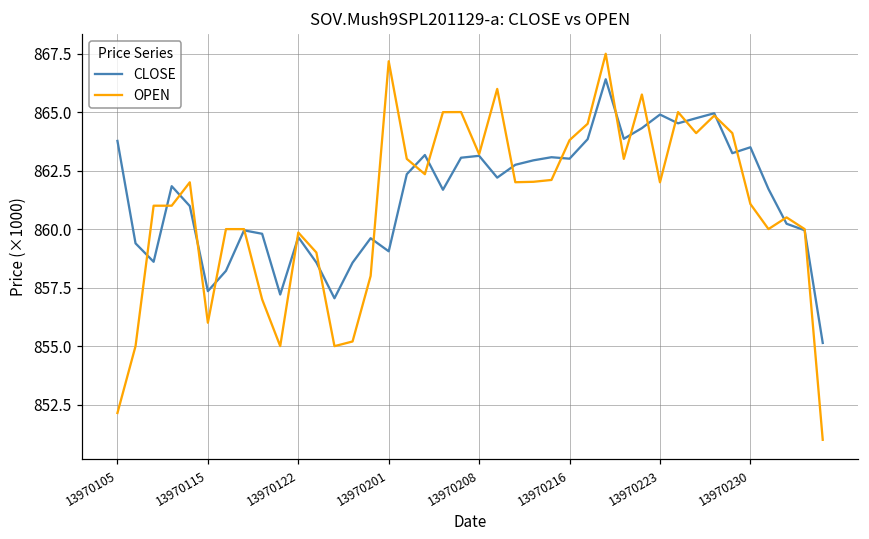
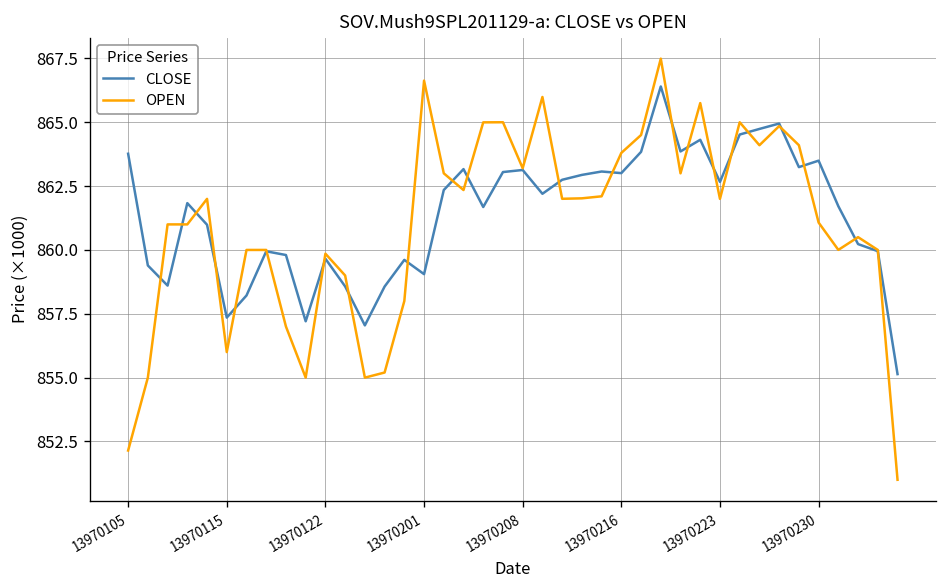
OPEN, 13970201: 867.2 -> 866.6
CLOSE, 13970223: 864.9 -> 862.7
